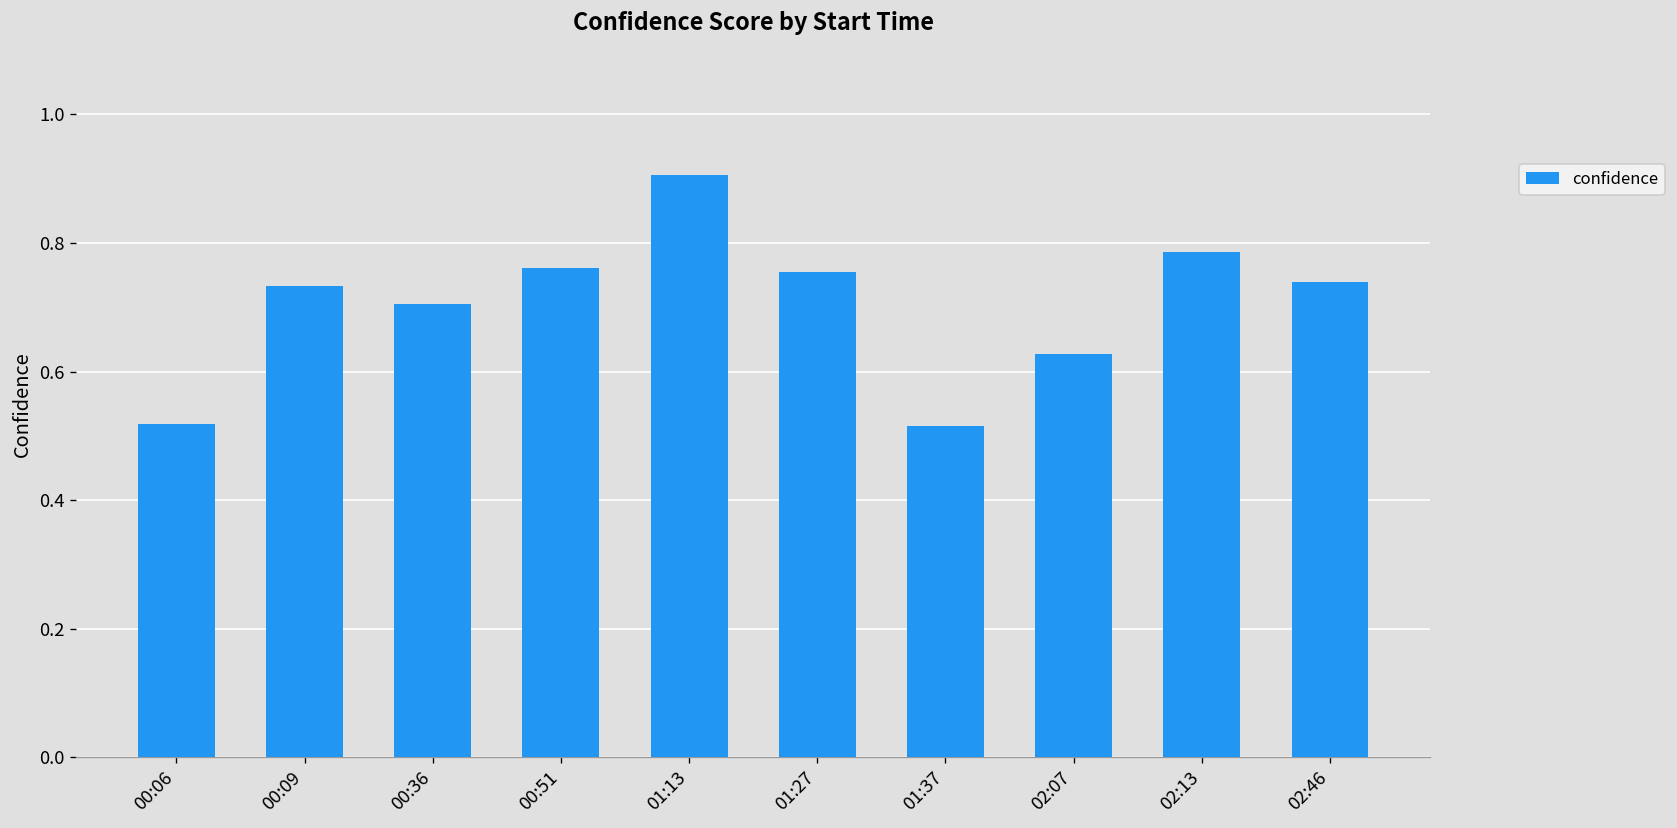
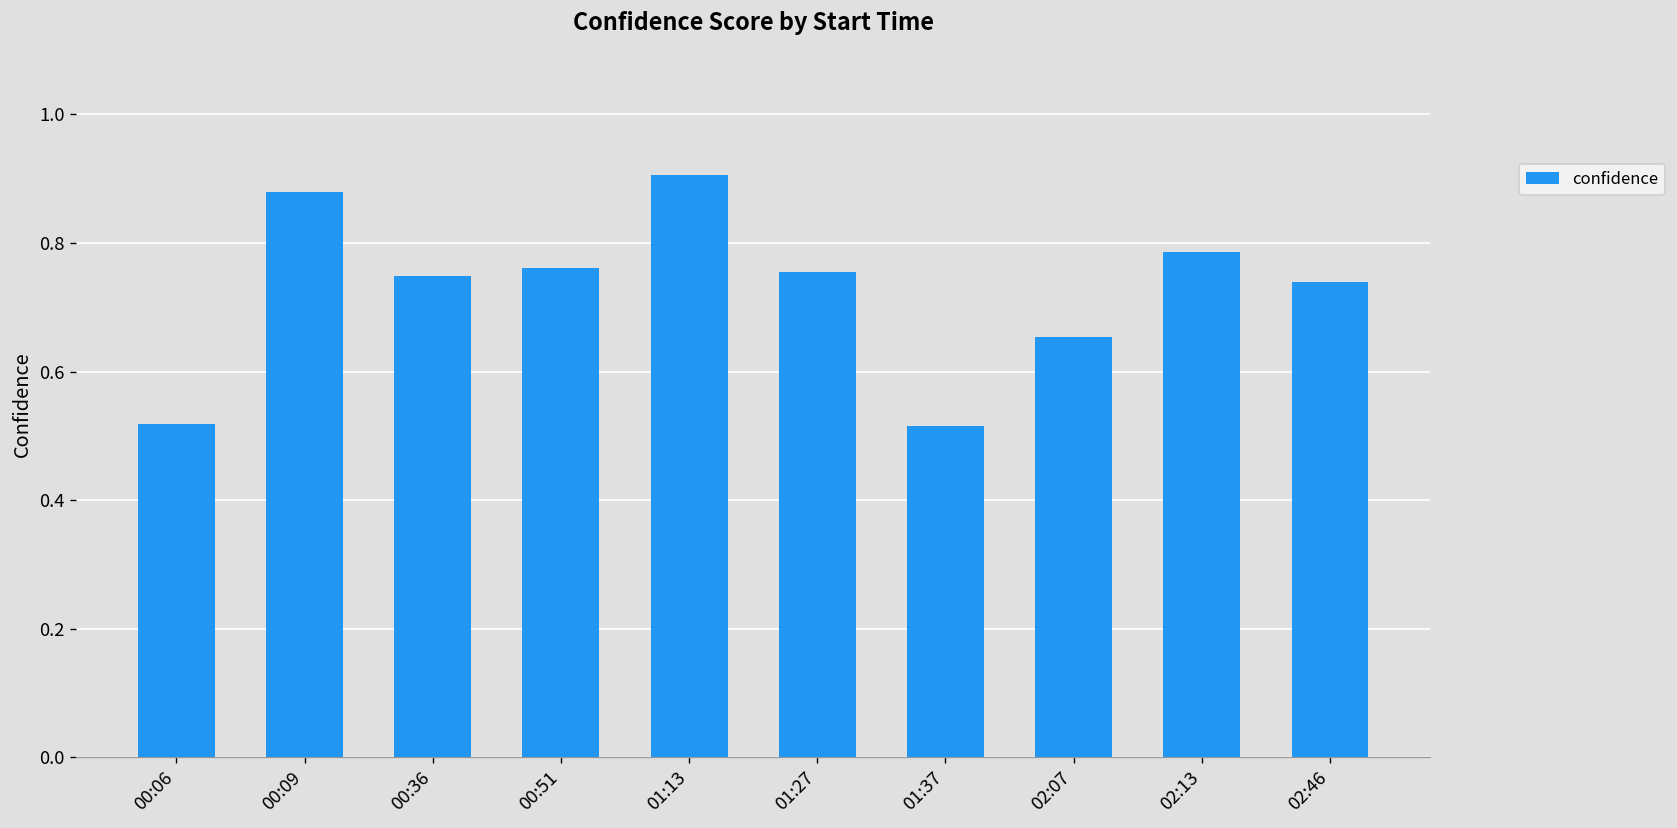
00:09: 0.73 -> 0.88
00:36: 0.70 -> 0.75
02:07: 0.63 -> 0.65
